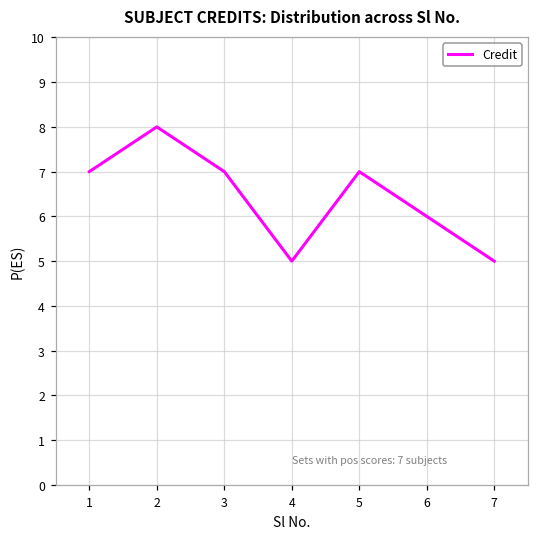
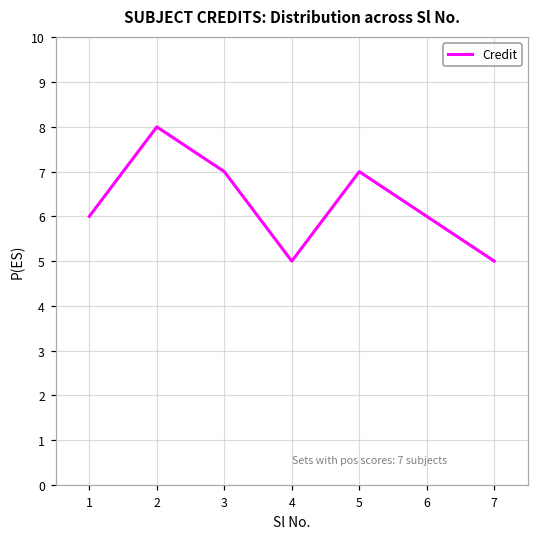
1: 7 -> 6
